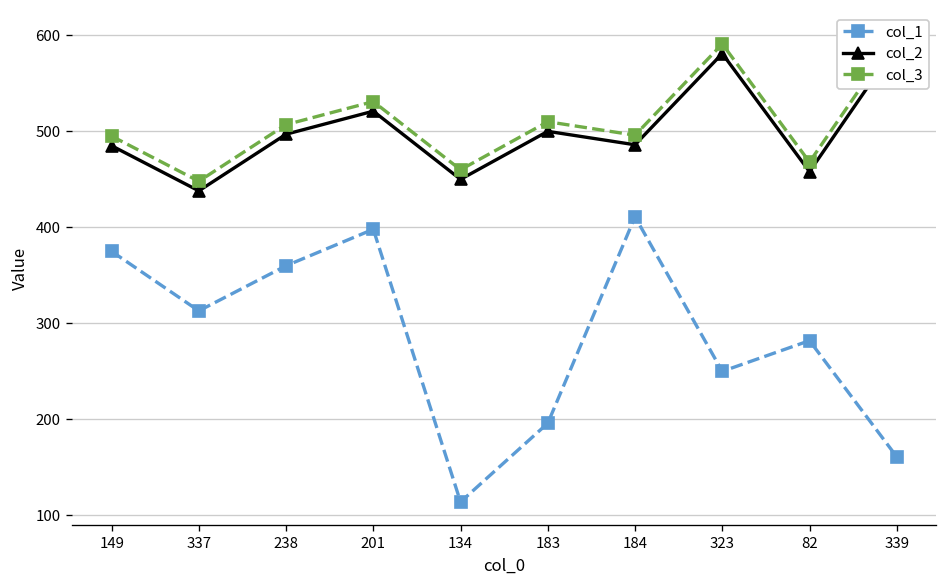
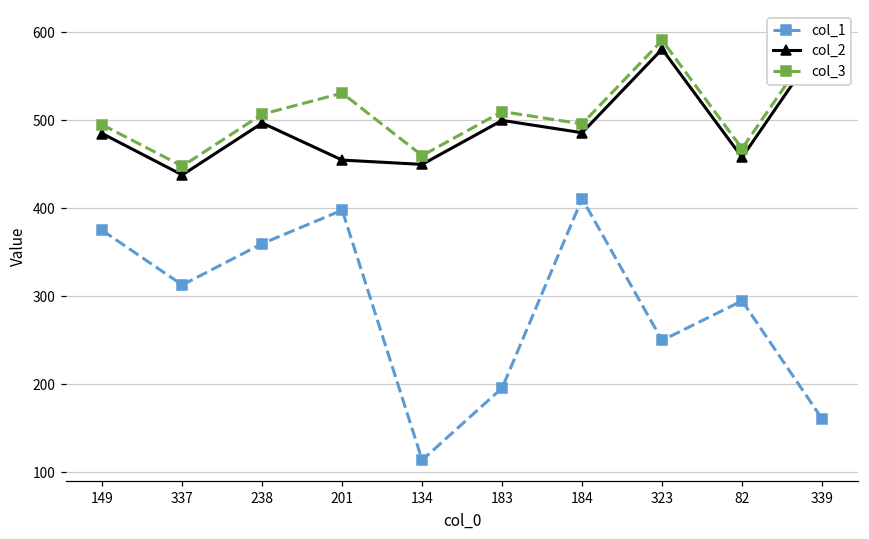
col_2, 201: 520 -> 450
col_1, 82: 280 -> 300
